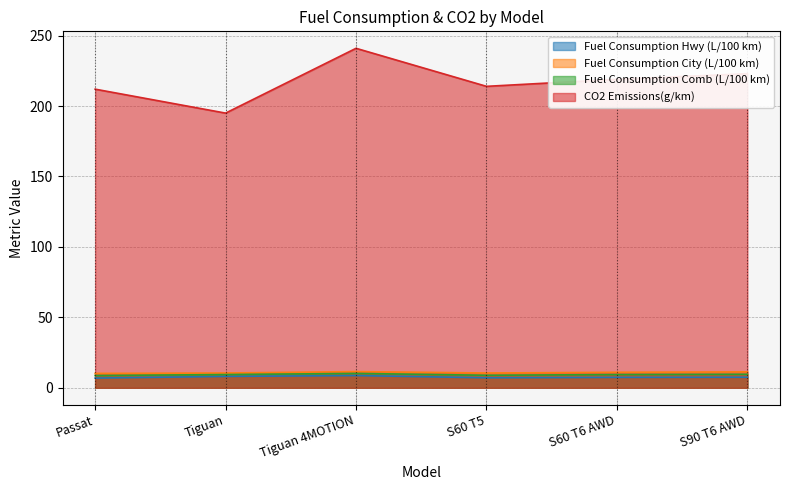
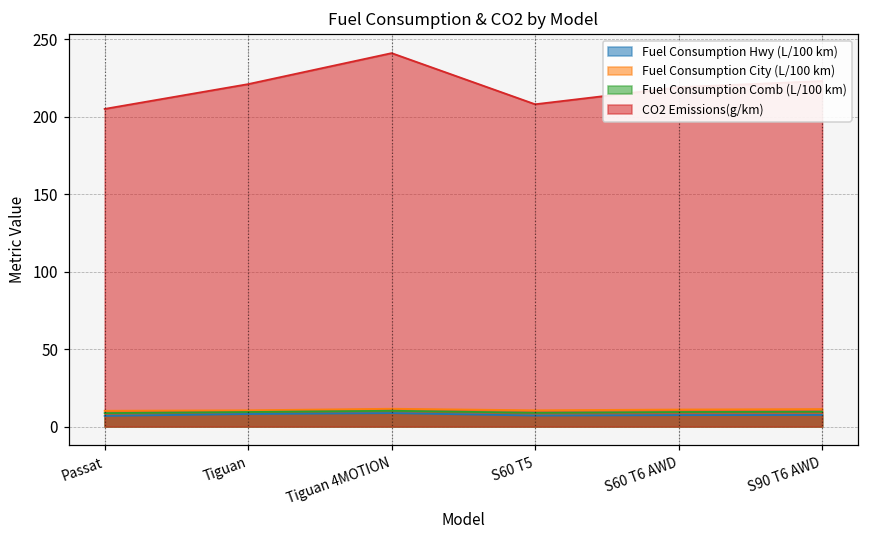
CO2 Emissions(g/km), Passat: 212 -> 205
CO2 Emissions(g/km), Tiguan: 195 -> 221
CO2 Emissions(g/km), S60 T5: 214 -> 208
